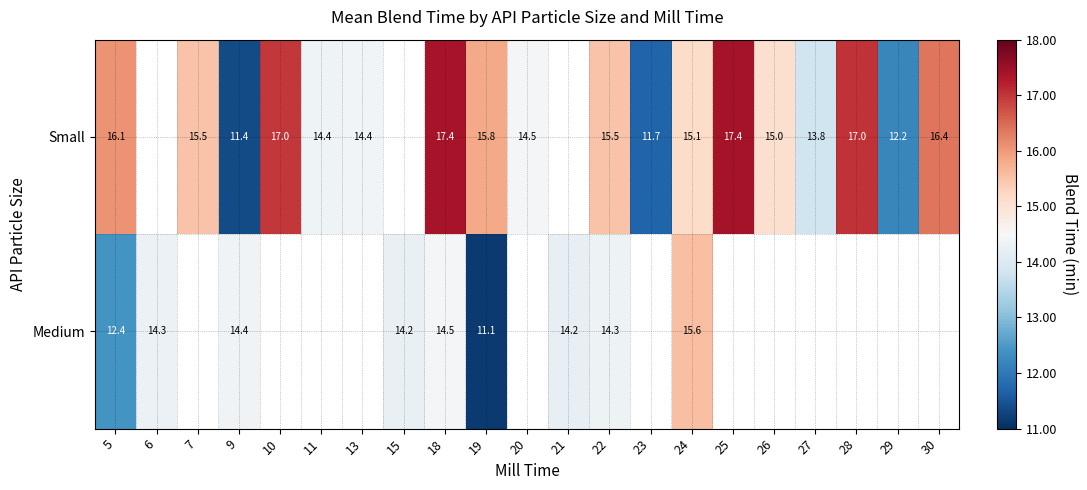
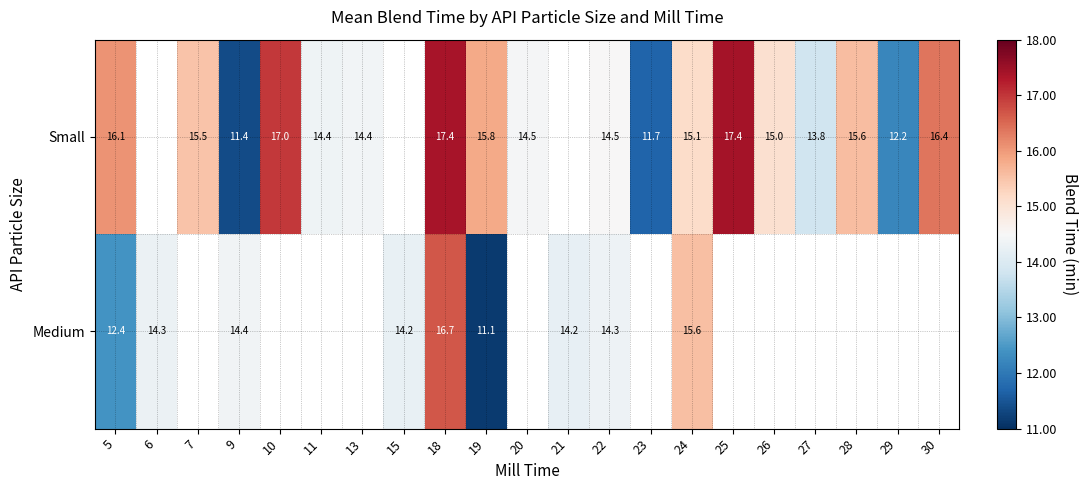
Small, 22: 15.5 -> 14.5
Small, 28: 17.0 -> 15.6
Medium, 18: 14.5 -> 16.7
